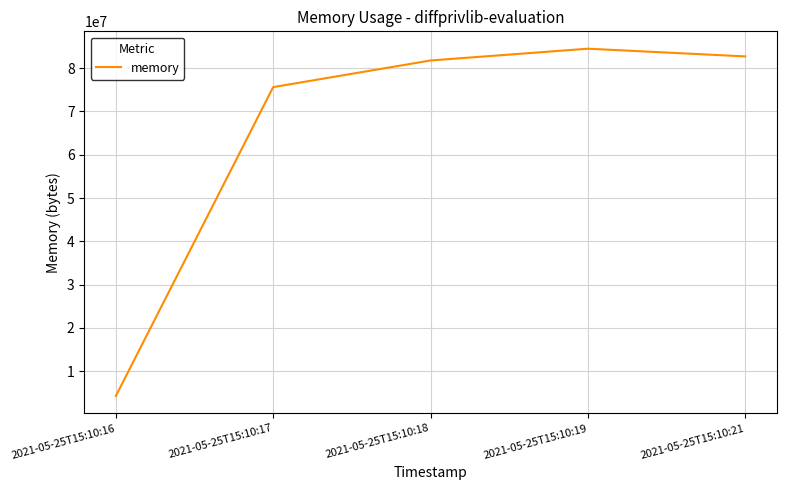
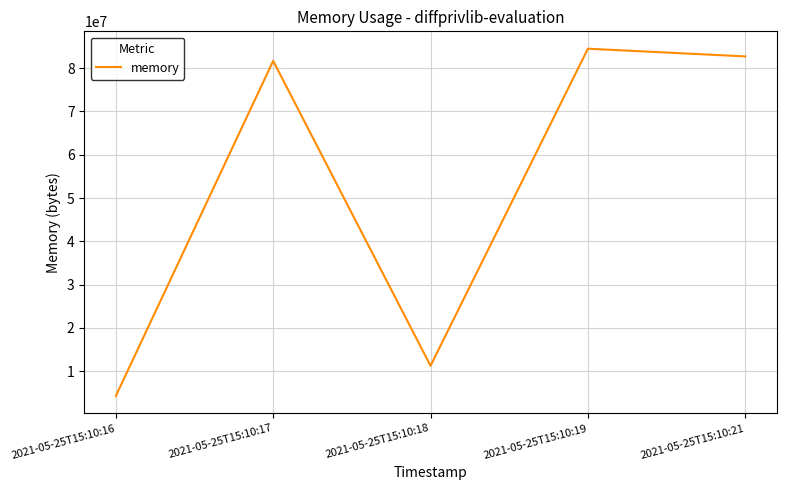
2021-05-25T15:10:17: 76000000 -> 82000000
2021-05-25T15:10:18: 82000000 -> 11000000
